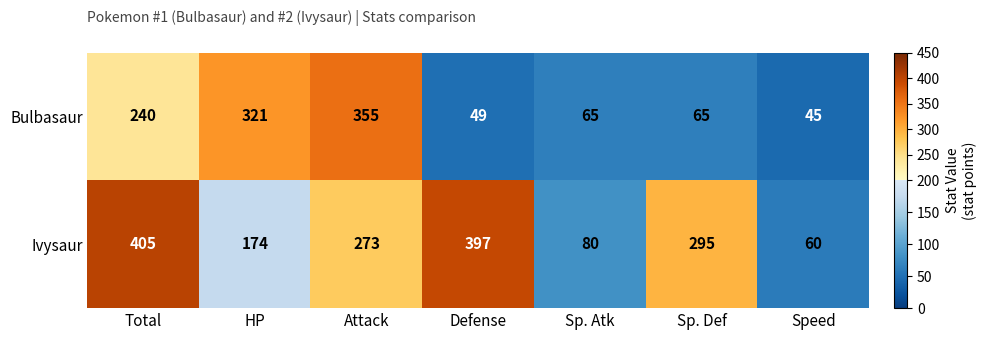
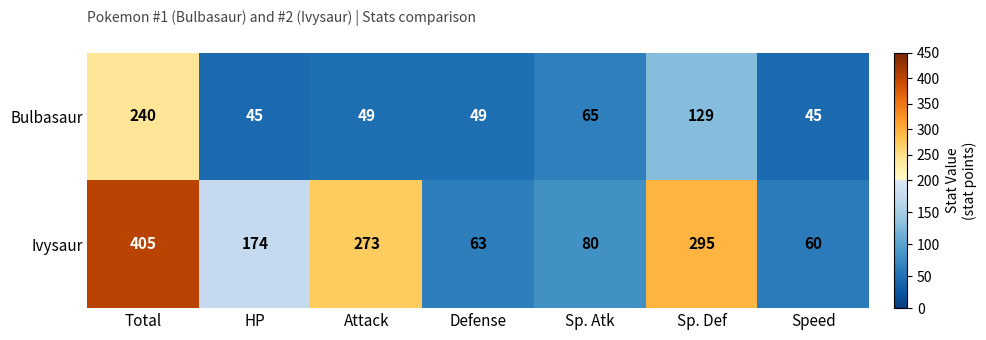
Bulbasaur, HP: 321 -> 45
Bulbasaur, Attack: 355 -> 49
Bulbasaur, Sp. Def: 65 -> 129
Ivysaur, Defense: 397 -> 63
